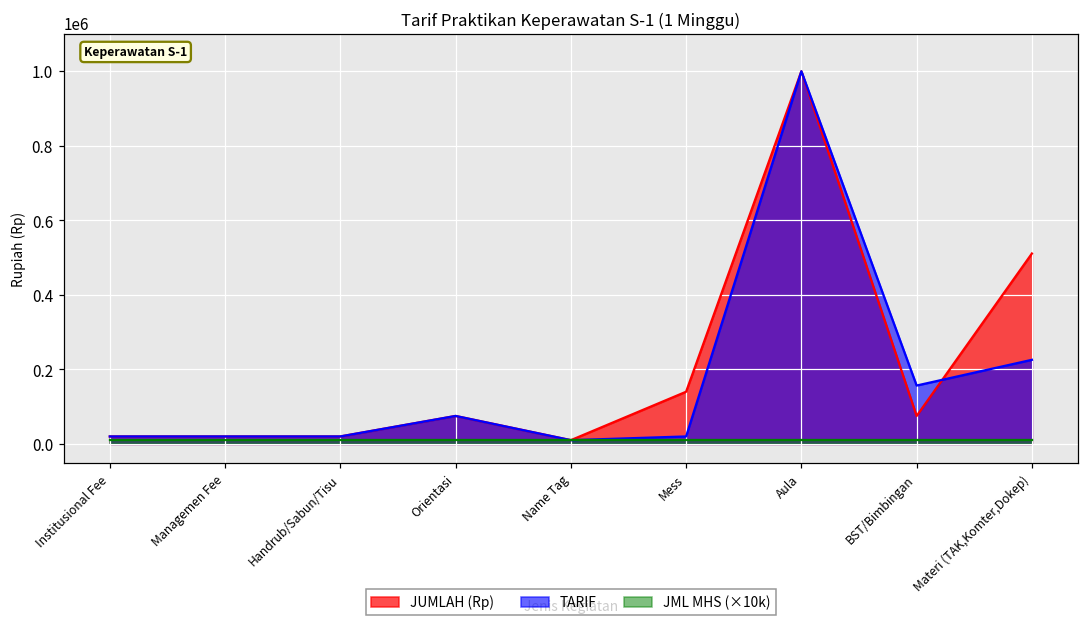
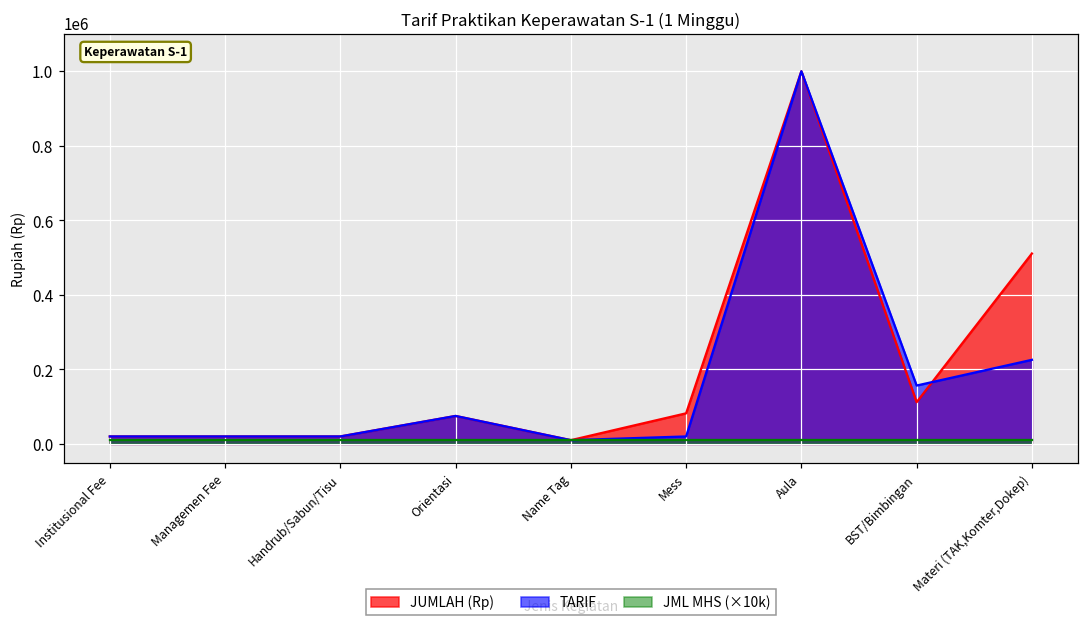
JUMLAH (Rp), Mess: 140000 -> 80000
JUMLAH (Rp), BST/Bimbingan: 80000 -> 110000
